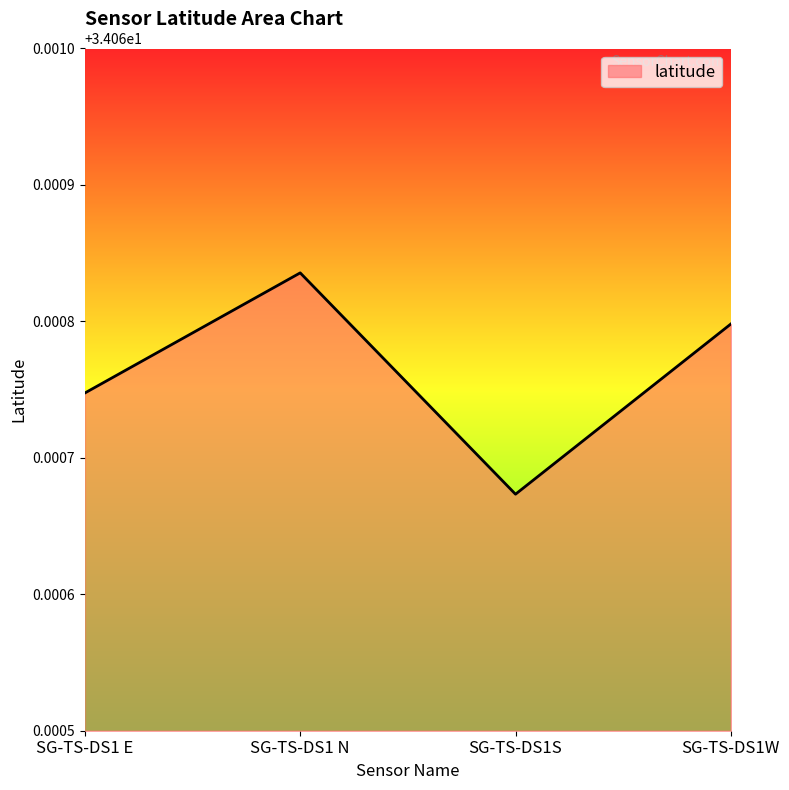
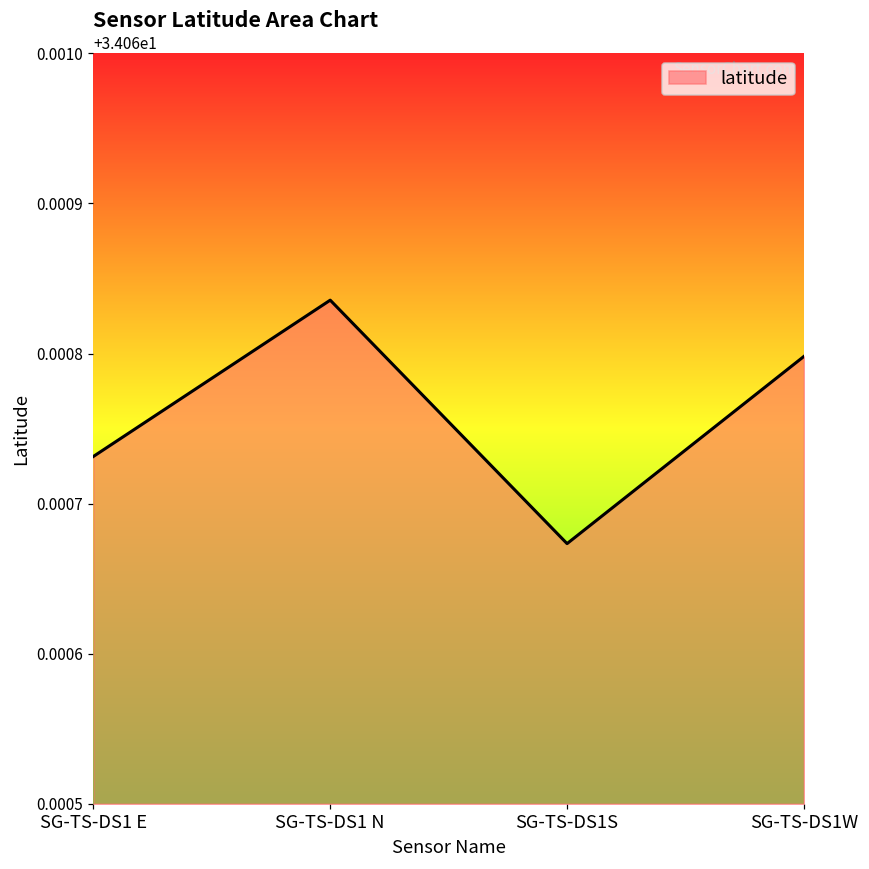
SG-TS-DS1 E: 34.060748 -> 34.060731
